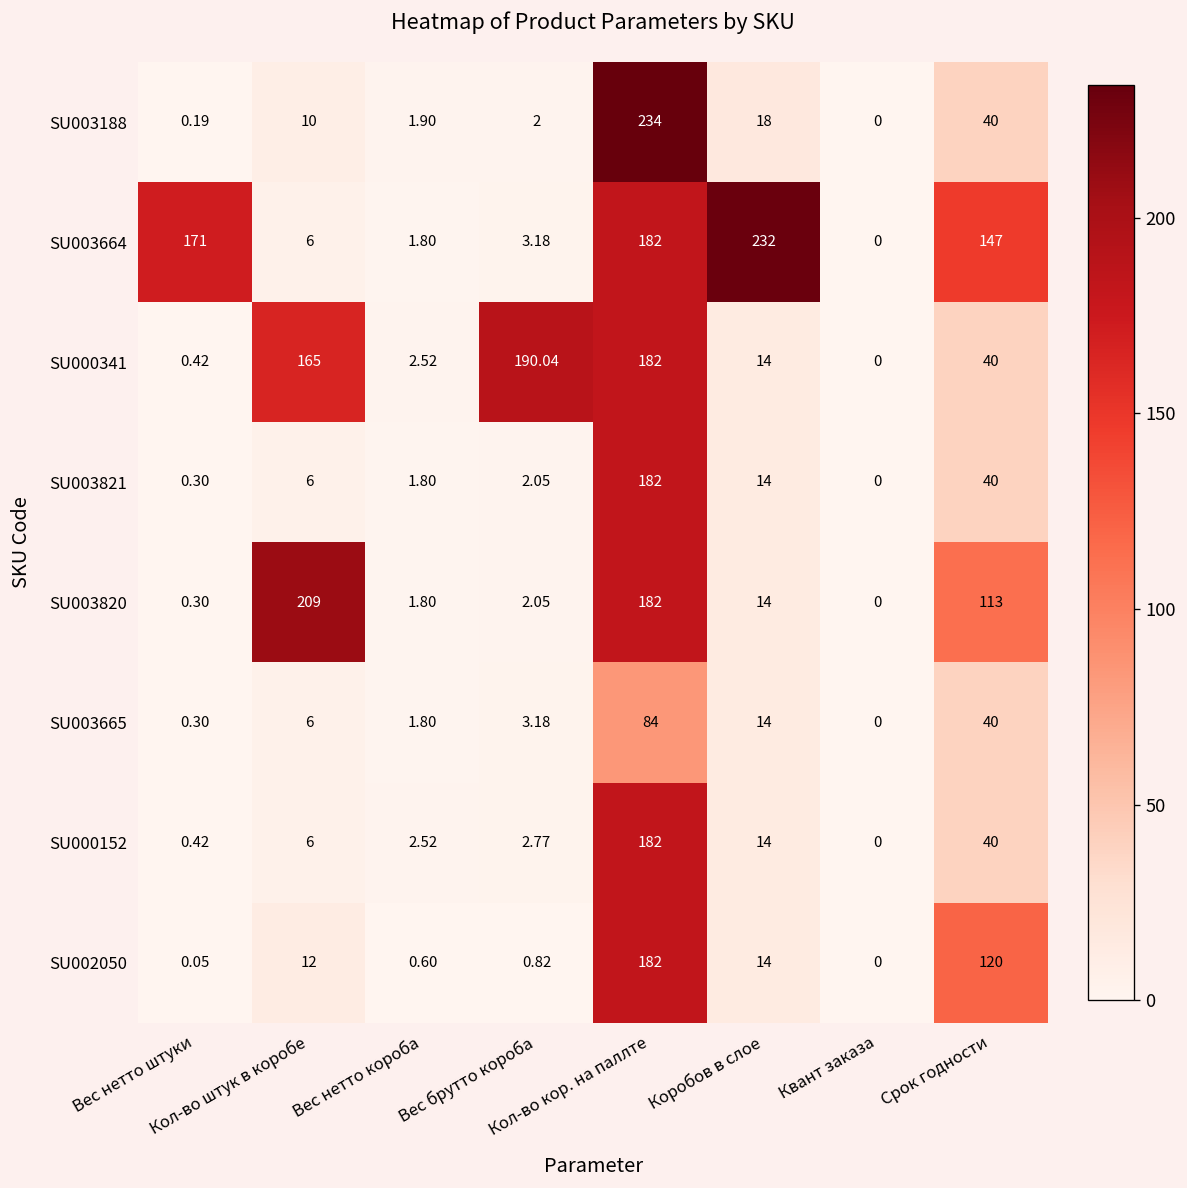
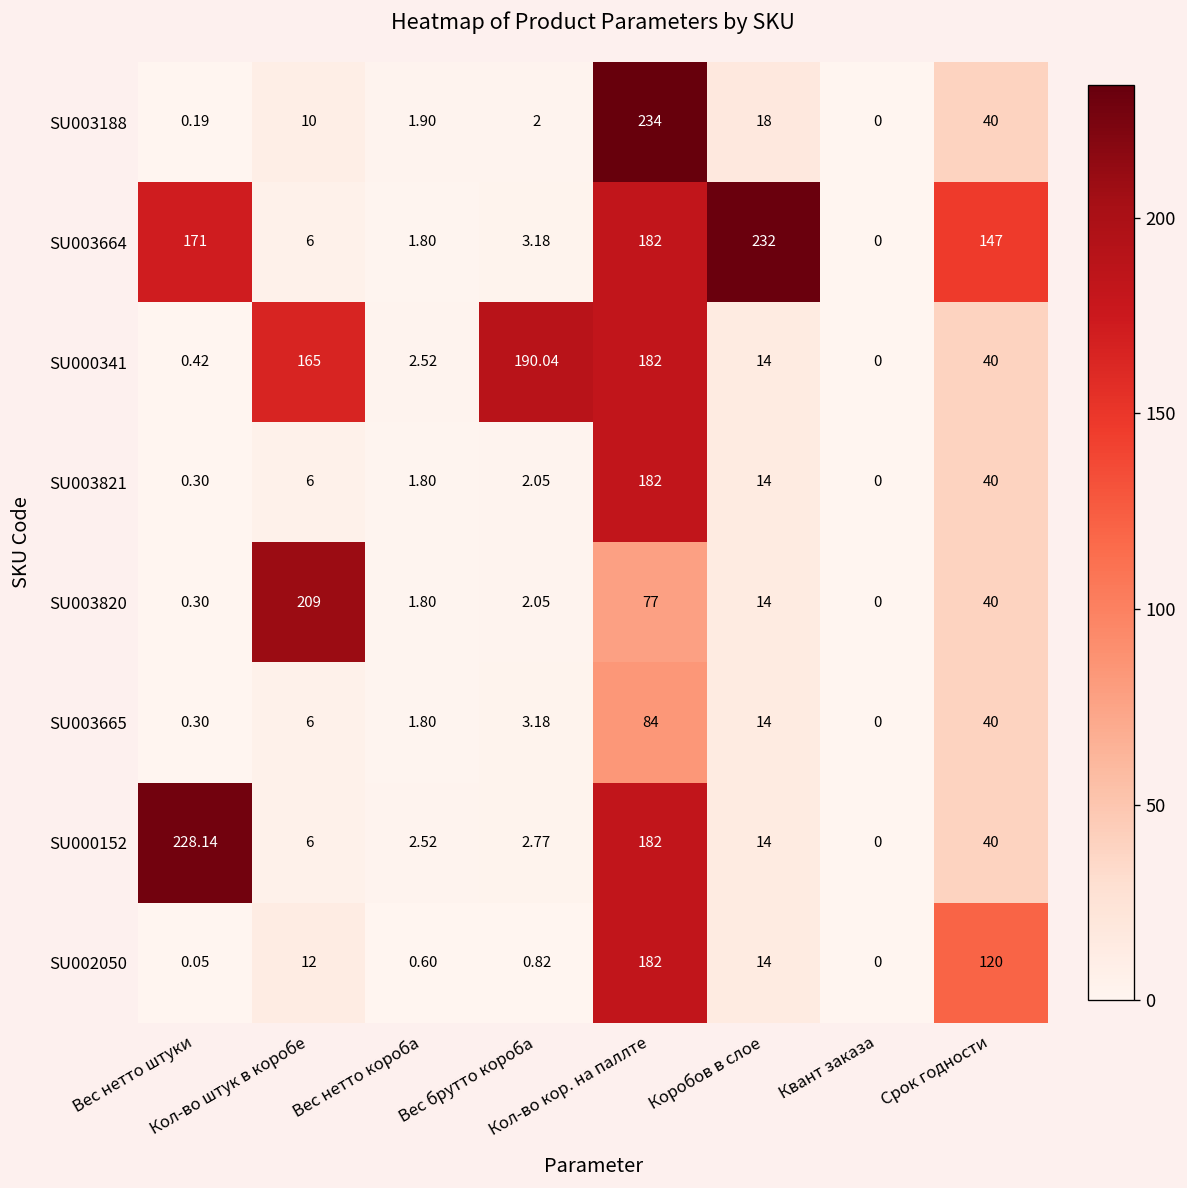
SU003820, Кол-во кор. на паллте: 182 -> 77
SU003820, Срок годности: 113 -> 40
SU000152, Вес нетто штуки: 0.42 -> 228.14
